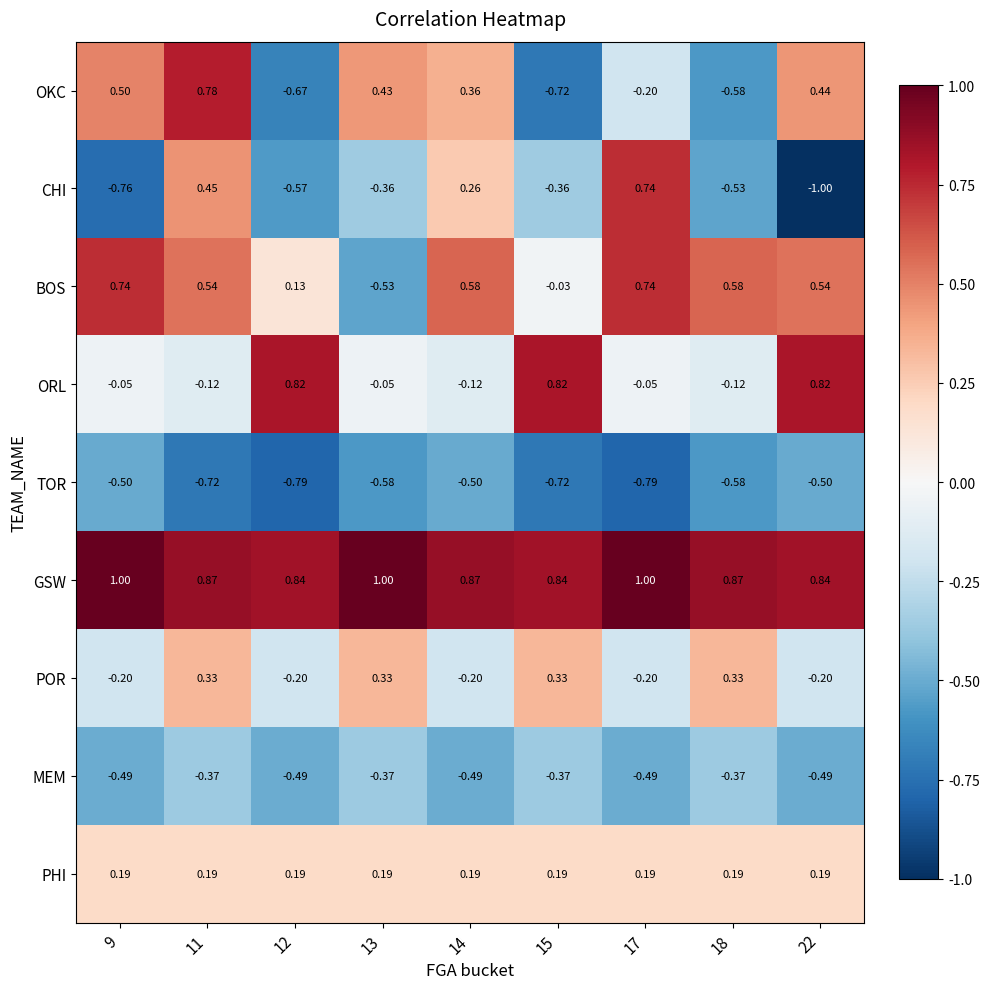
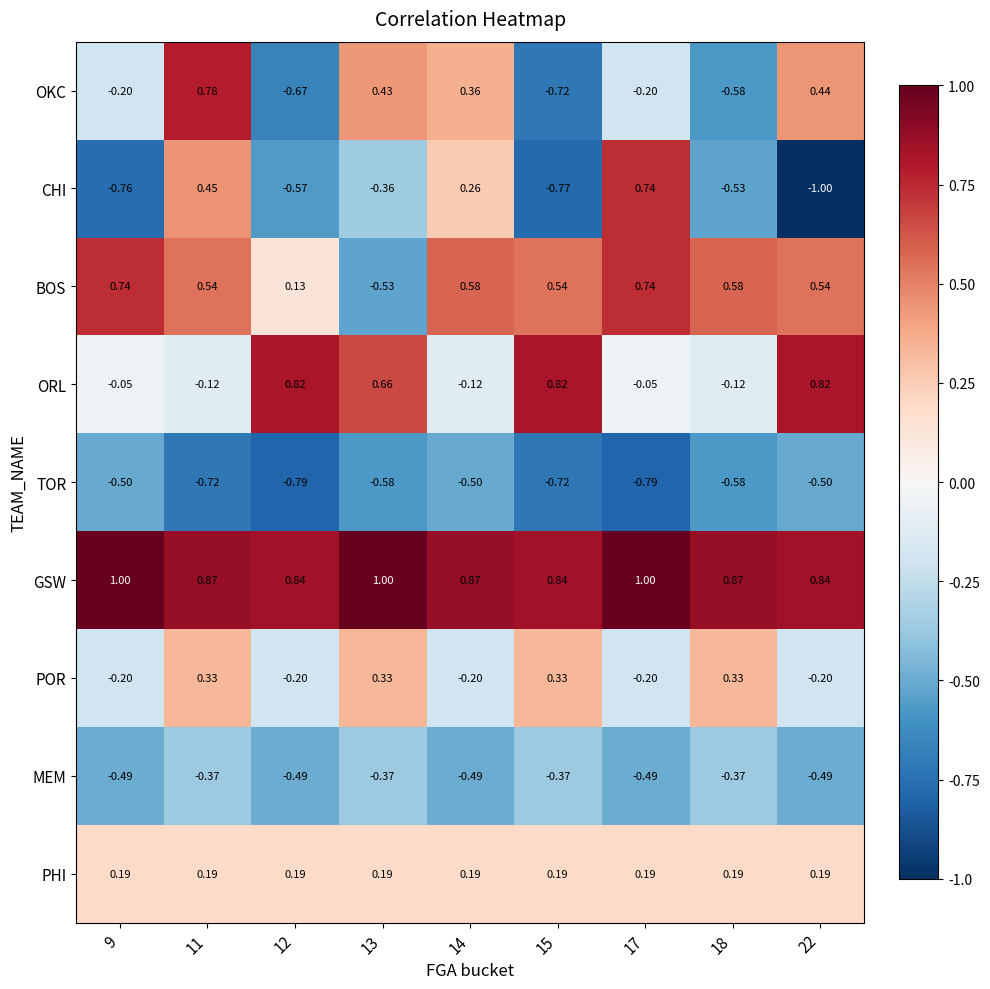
OKC, 9: 0.50 -> -0.20
CHI, 15: -0.36 -> -0.77
BOS, 15: -0.03 -> 0.54
ORL, 13: -0.05 -> 0.66
